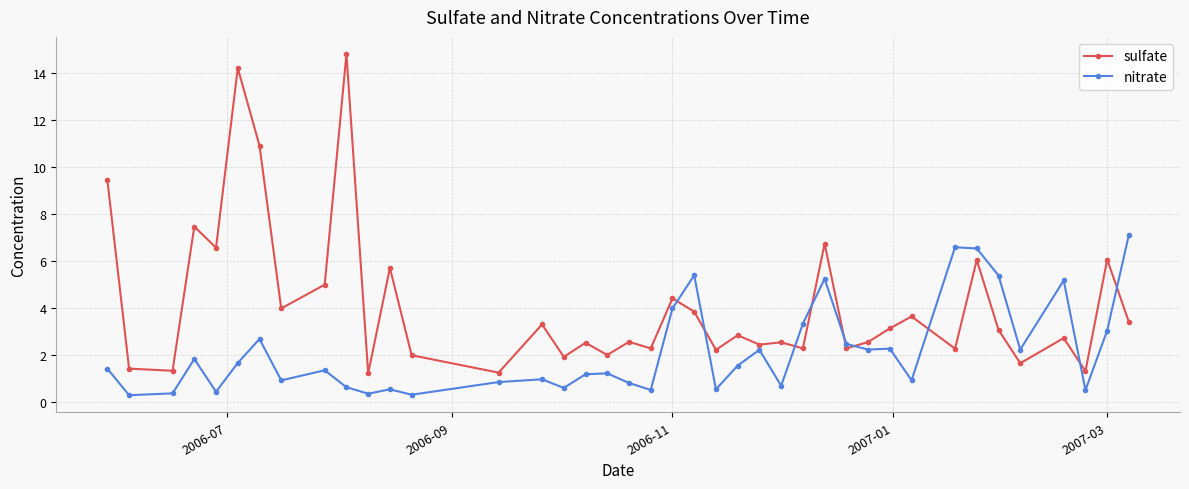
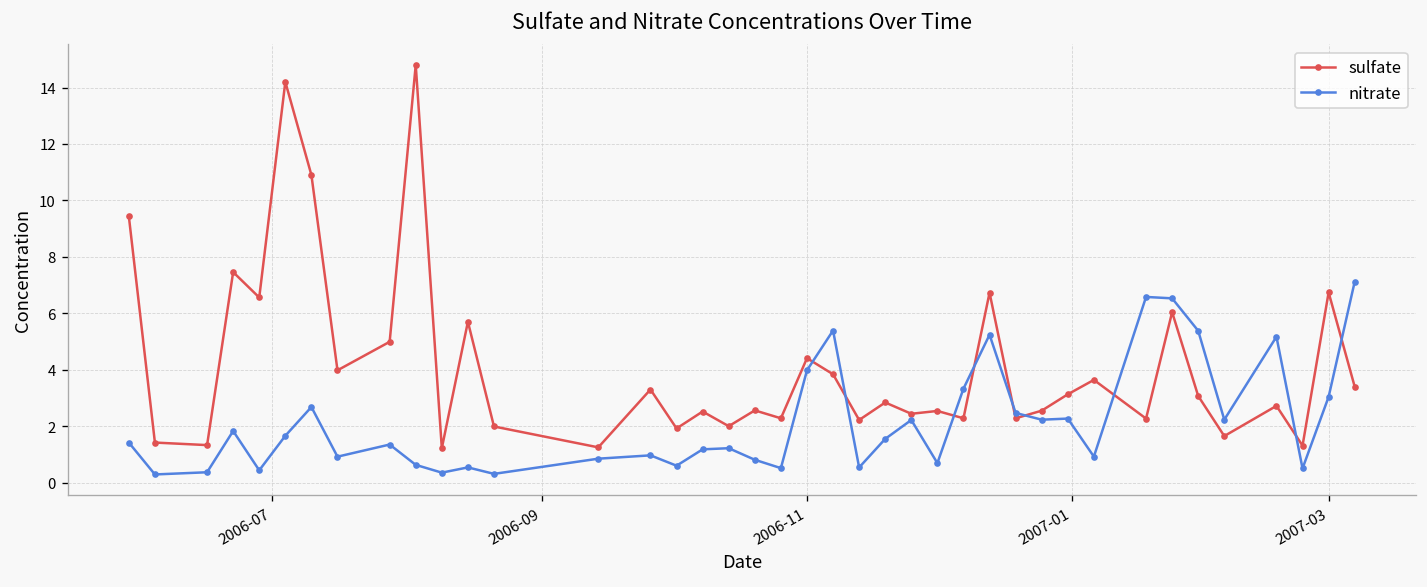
sulfate, 2007-03: 6.1 -> 6.7
